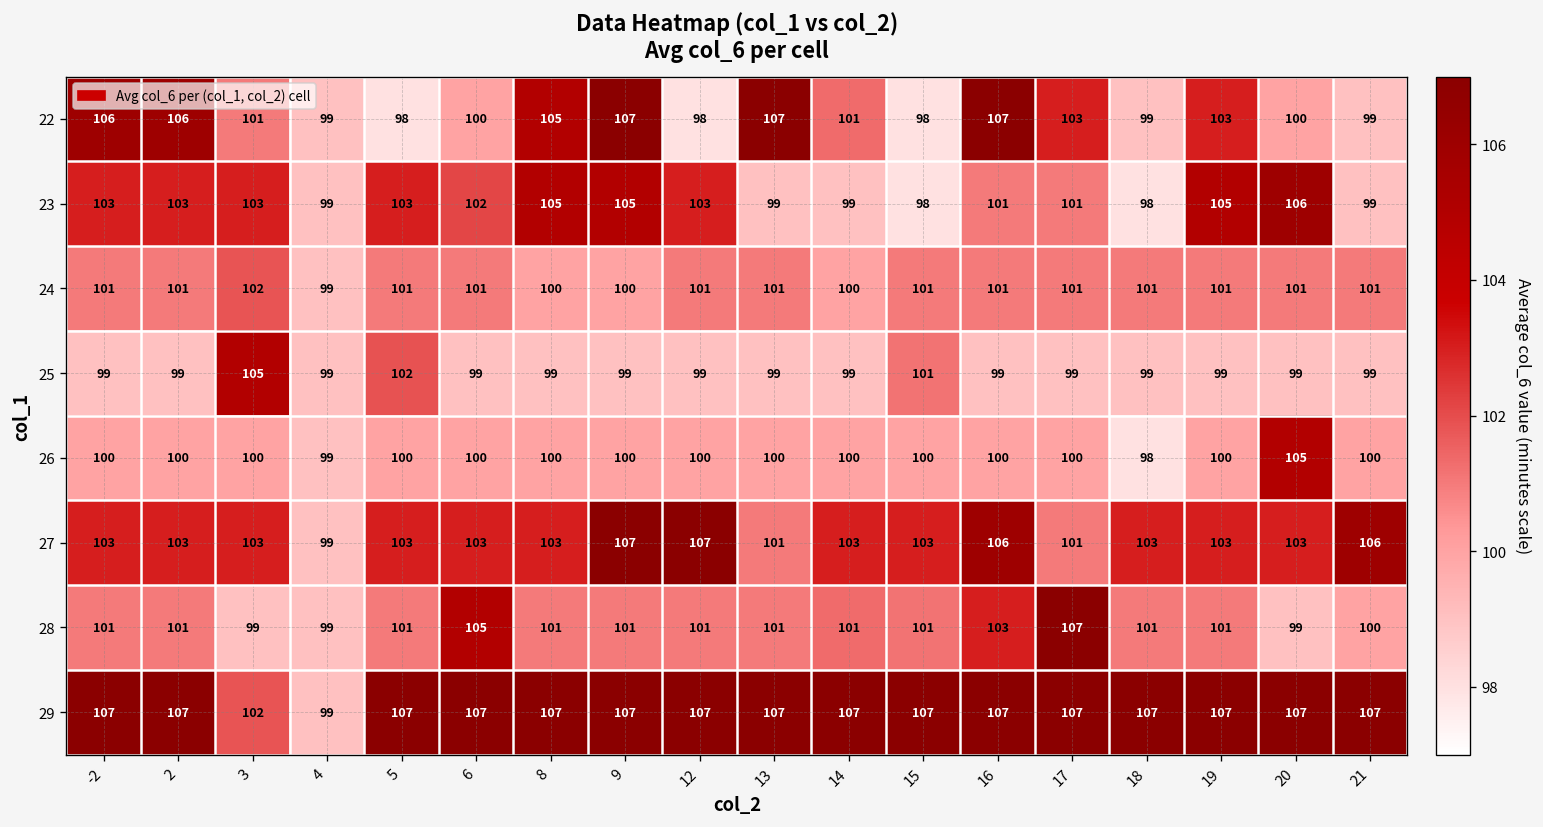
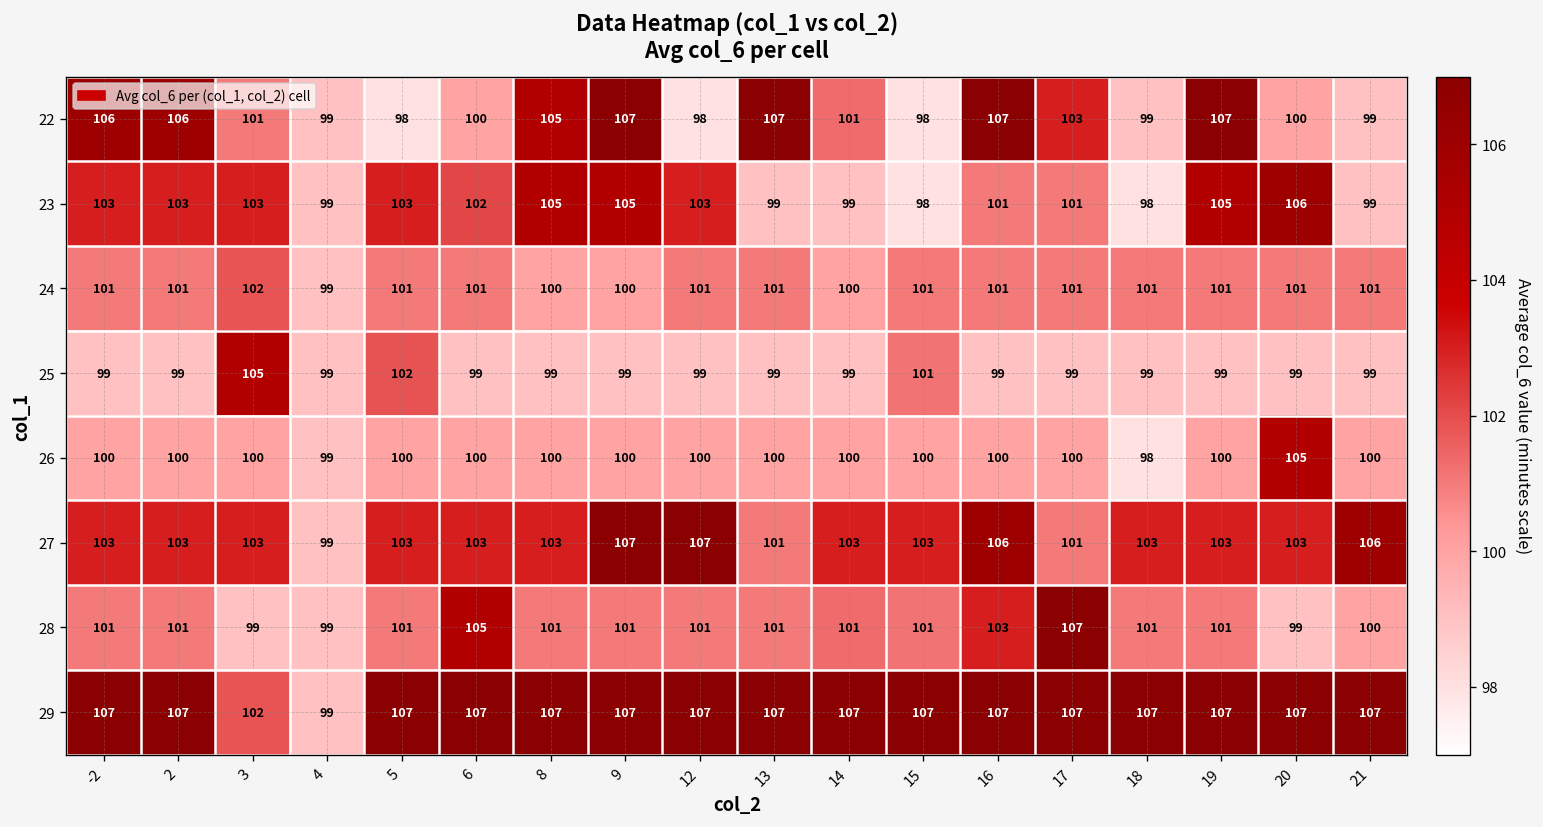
22, 19: 103 -> 107
